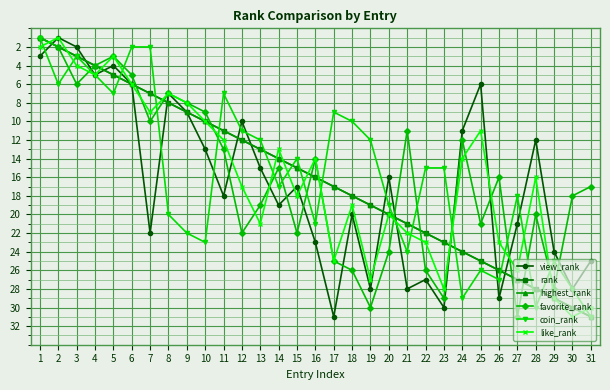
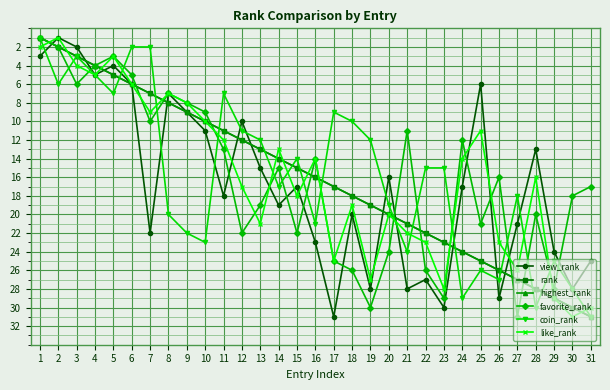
view_rank, 10: 13 -> 11
view_rank, 24: 11 -> 17
view_rank, 28: 12 -> 13
